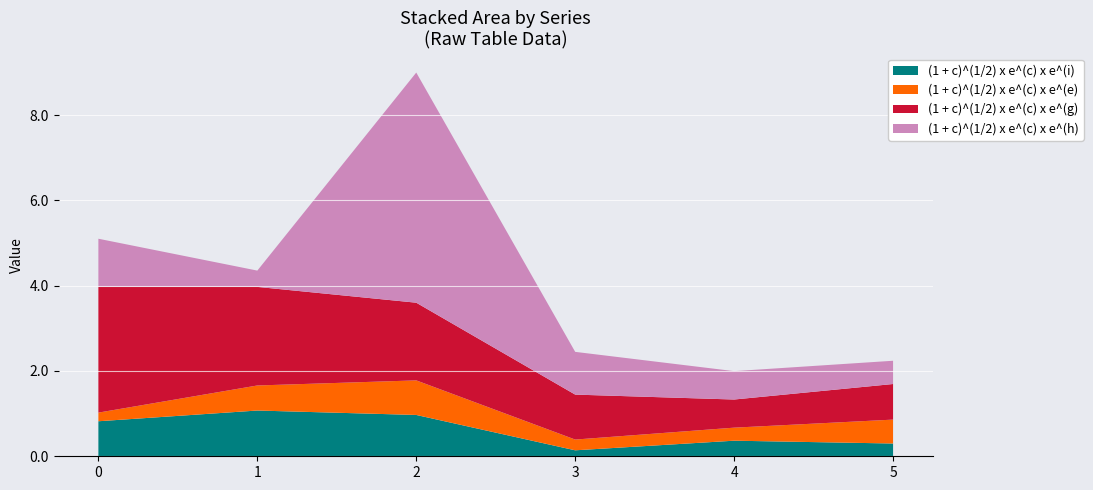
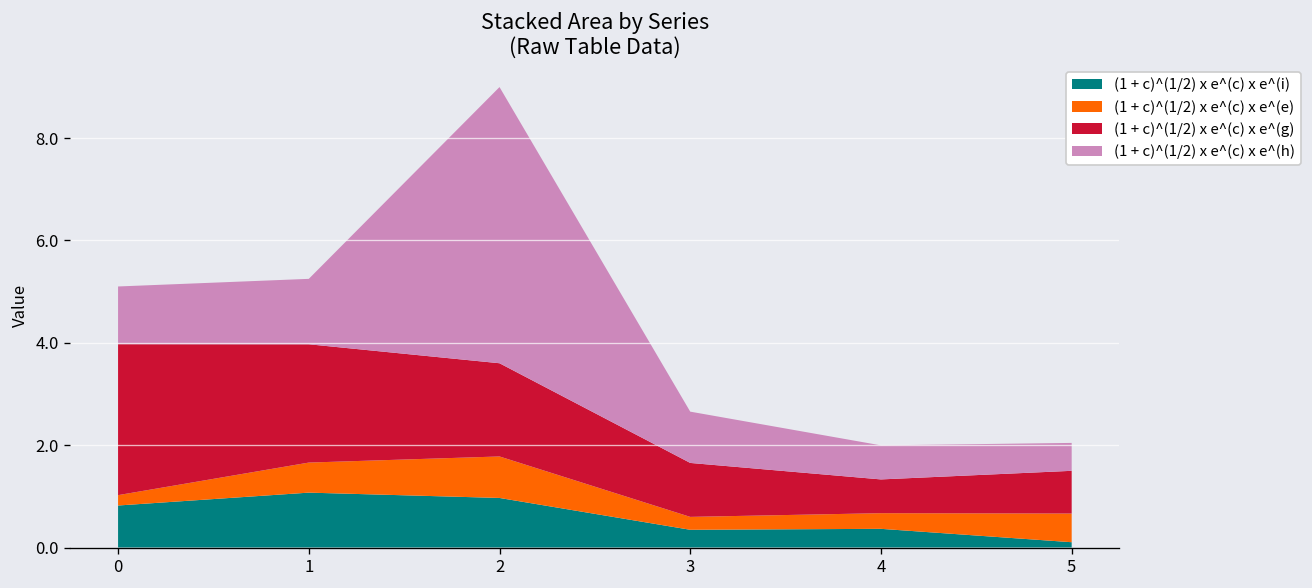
(1 + c)^(1/2) x e^(c) x e^(h), 1: 0.4 -> 1.3
(1 + c)^(1/2) x e^(c) x e^(i), 3: 0.1 -> 0.3
(1 + c)^(1/2) x e^(c) x e^(i), 5: 0.3 -> 0.1
